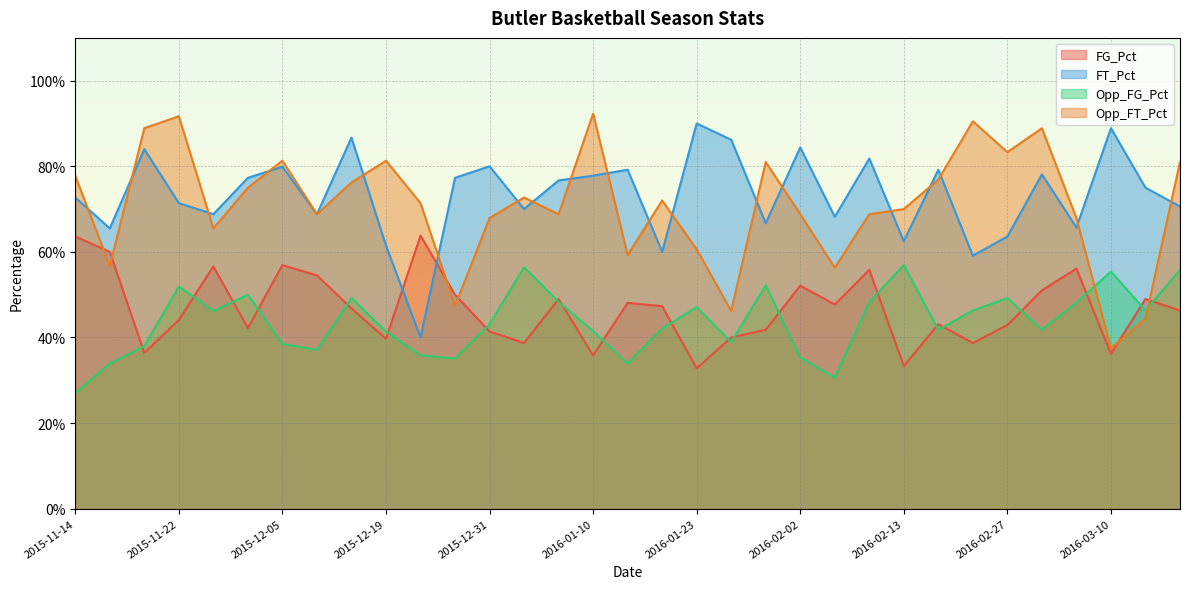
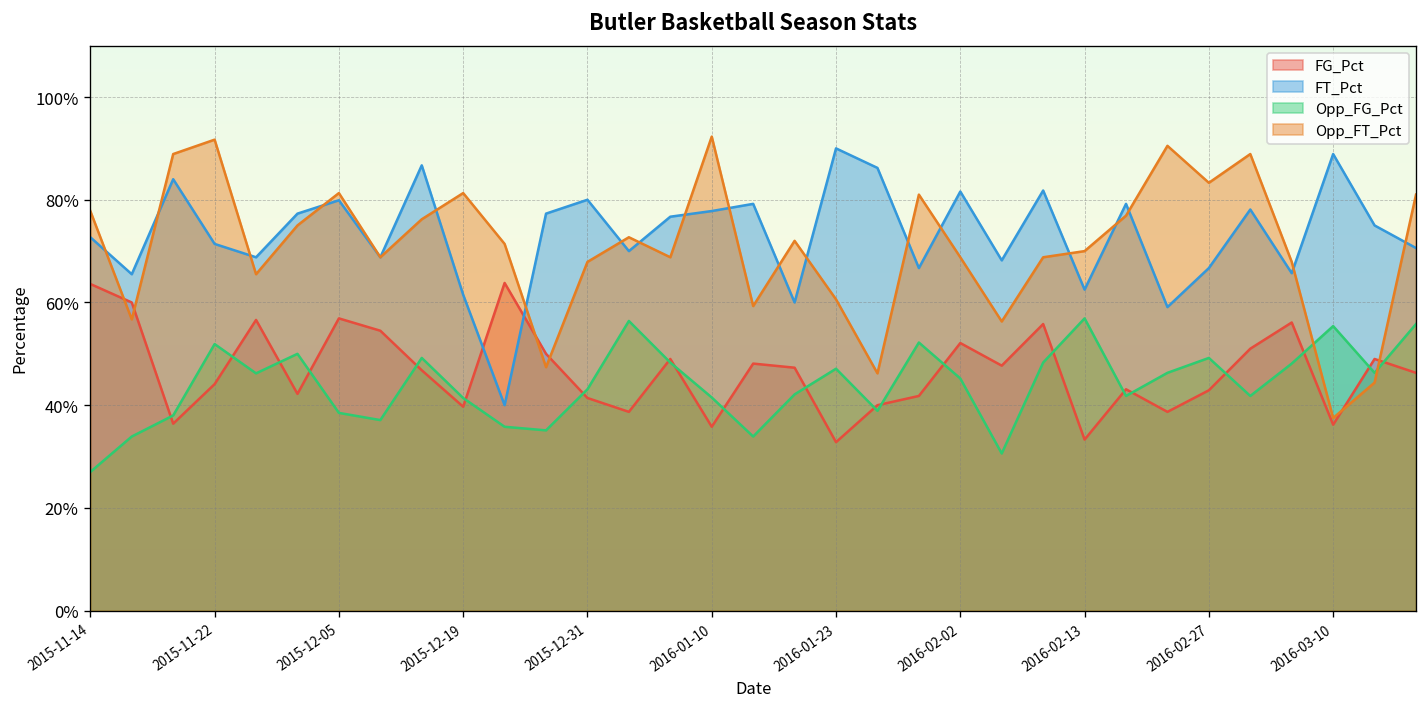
FT_Pct, 2016-02-02: 84% -> 82%
Opp_FG_Pct, 2016-02-02: 35% -> 45%
FT_Pct, 2016-02-27: 64% -> 67%
